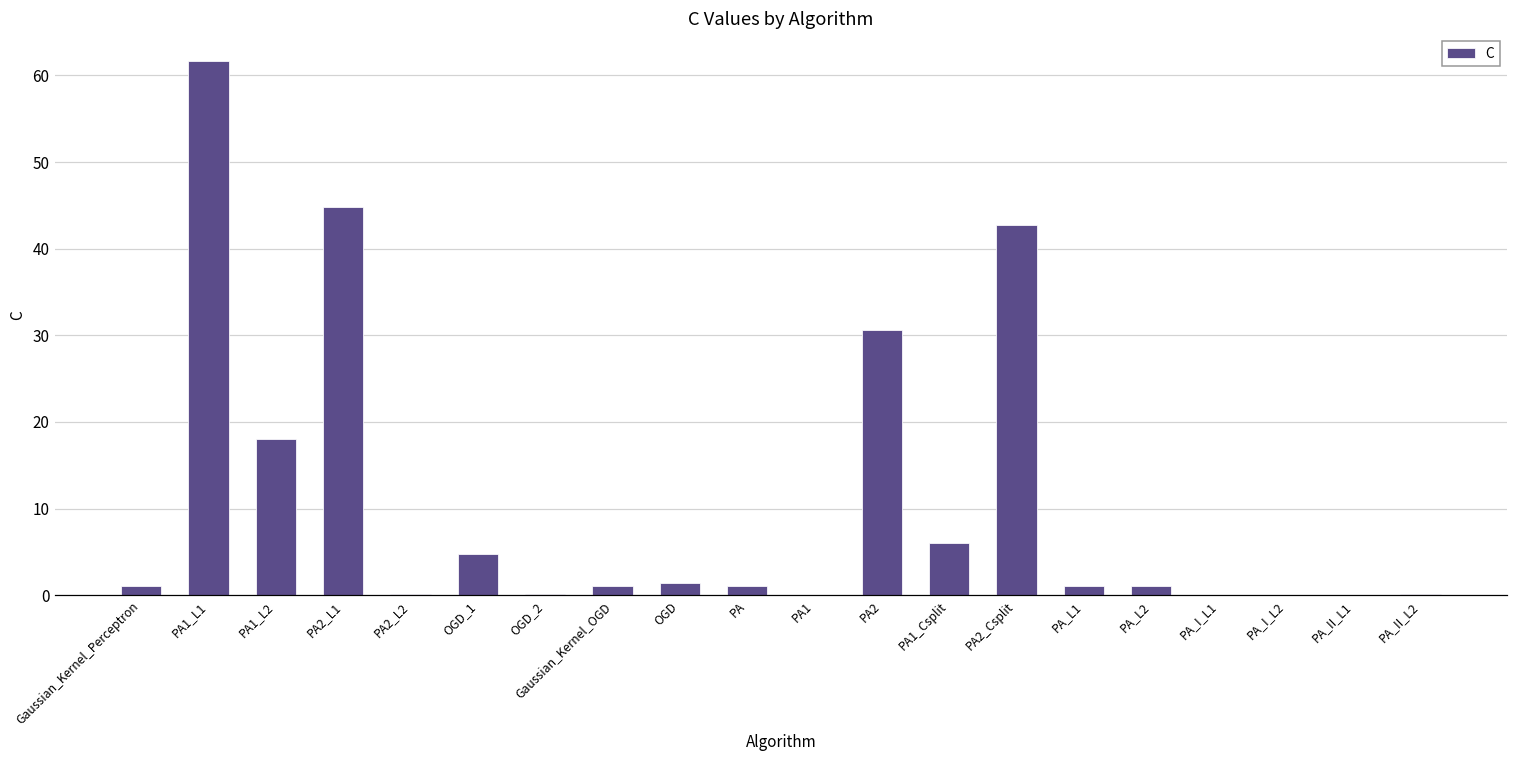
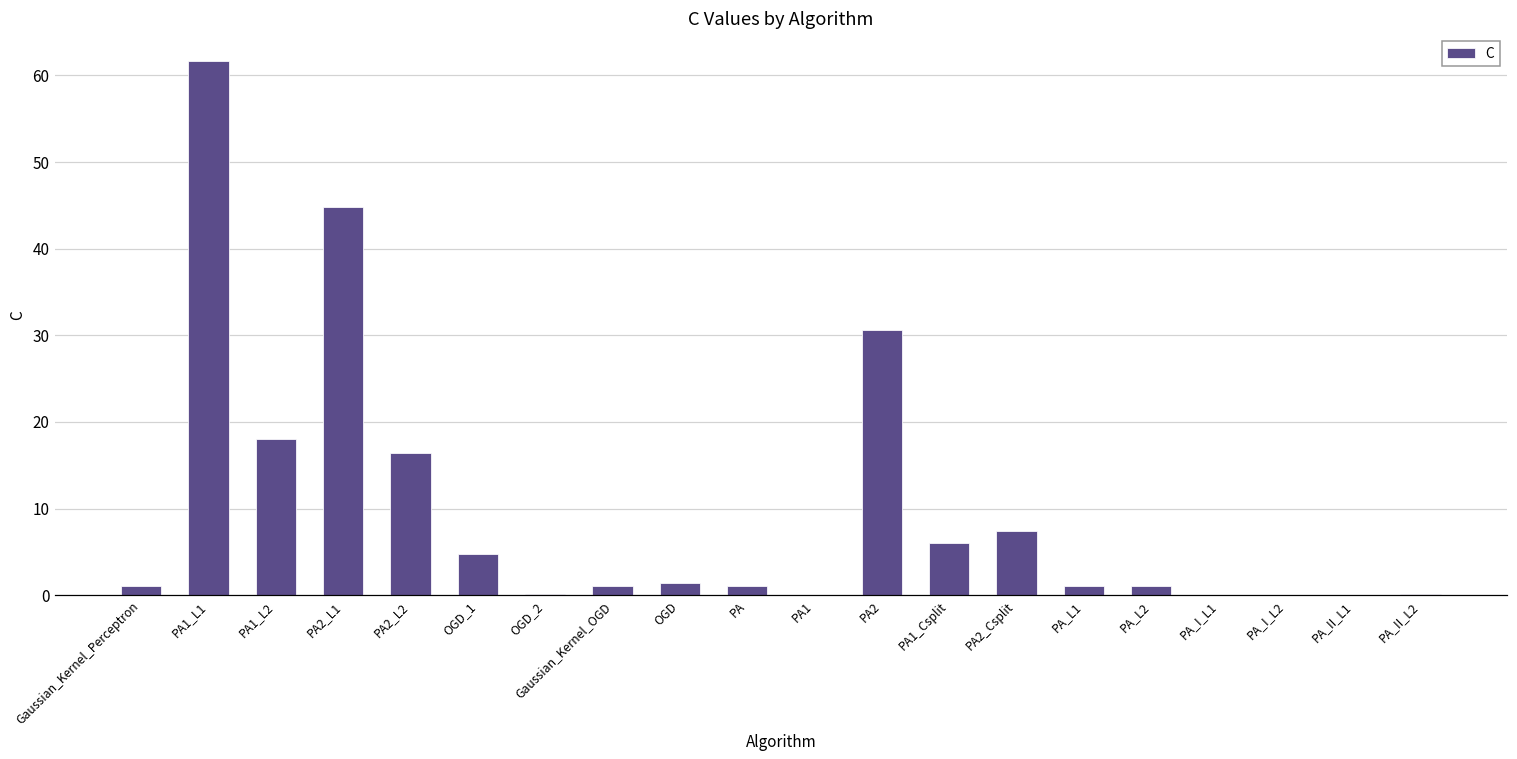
PA2_L2: 0 -> 16
PA2_Csplit: 43 -> 7
